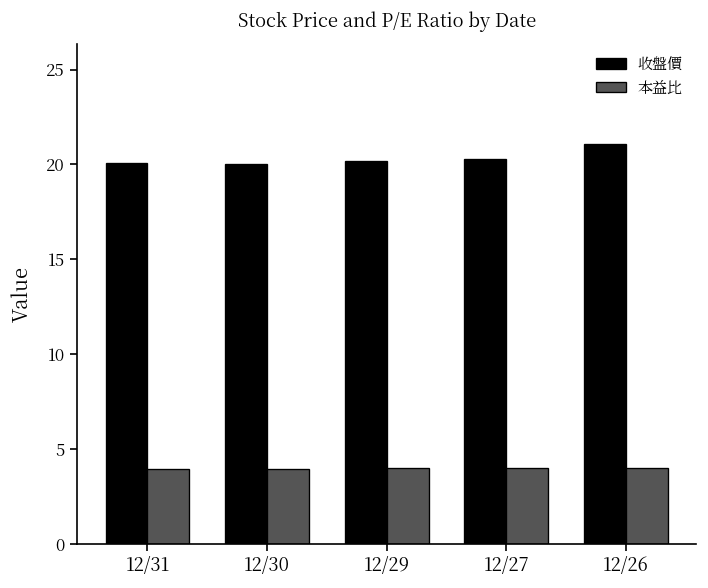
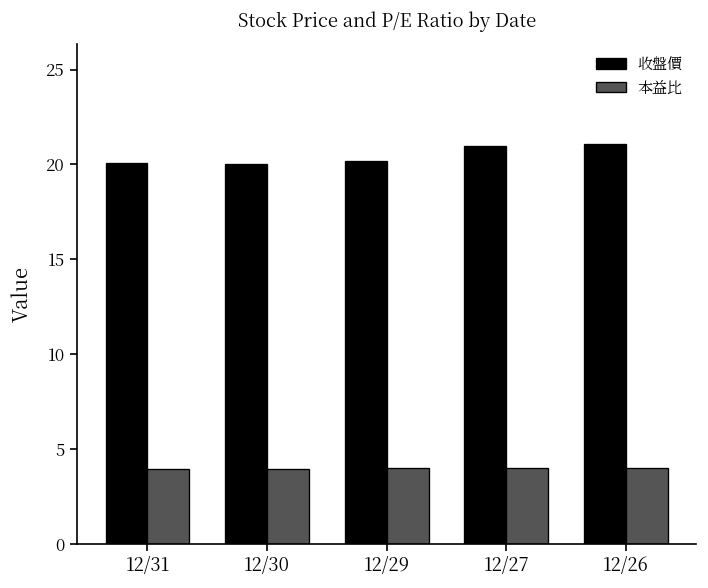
收盤價, 12/27: 20.3 -> 21.0
